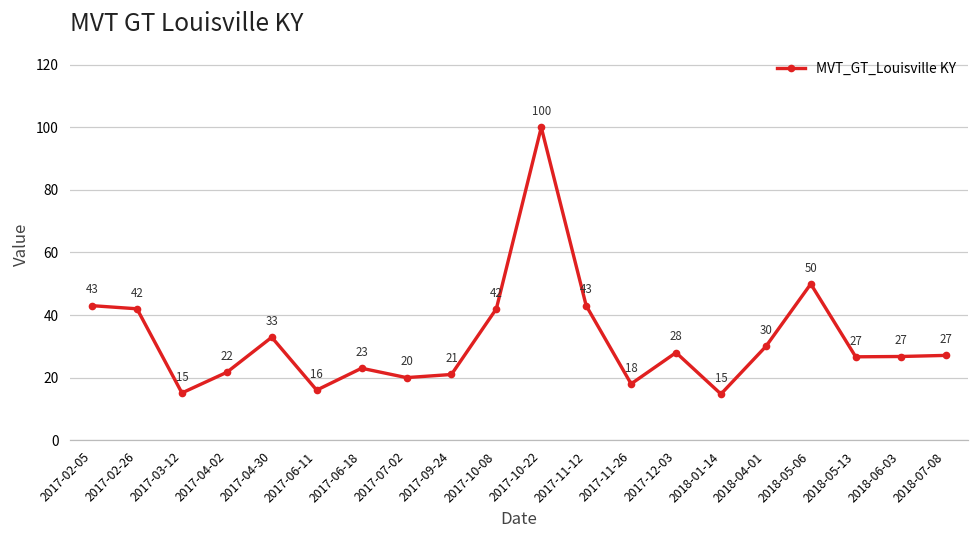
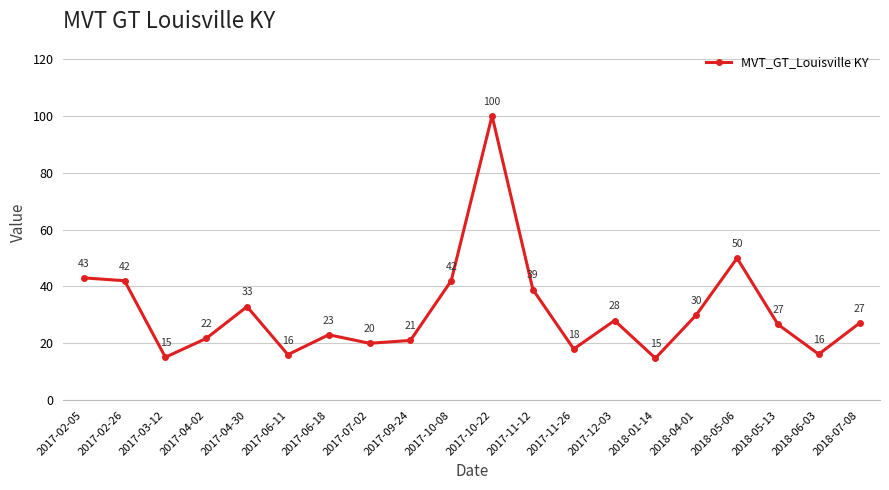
2017-11-12: 43 -> 39
2018-06-03: 27 -> 16
